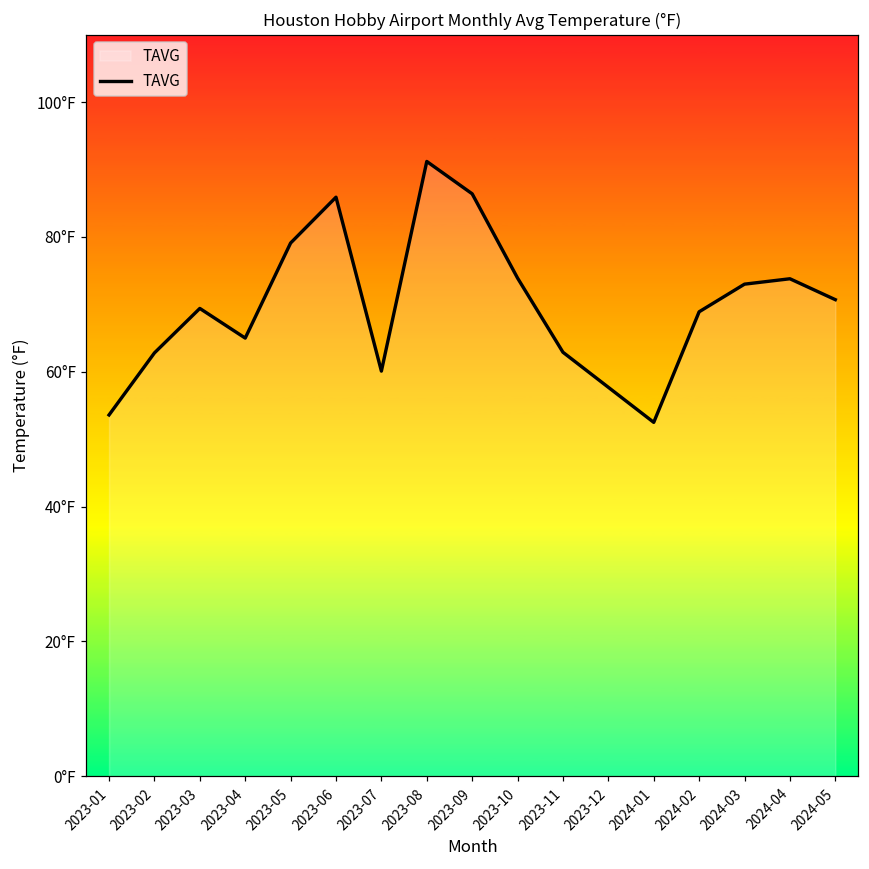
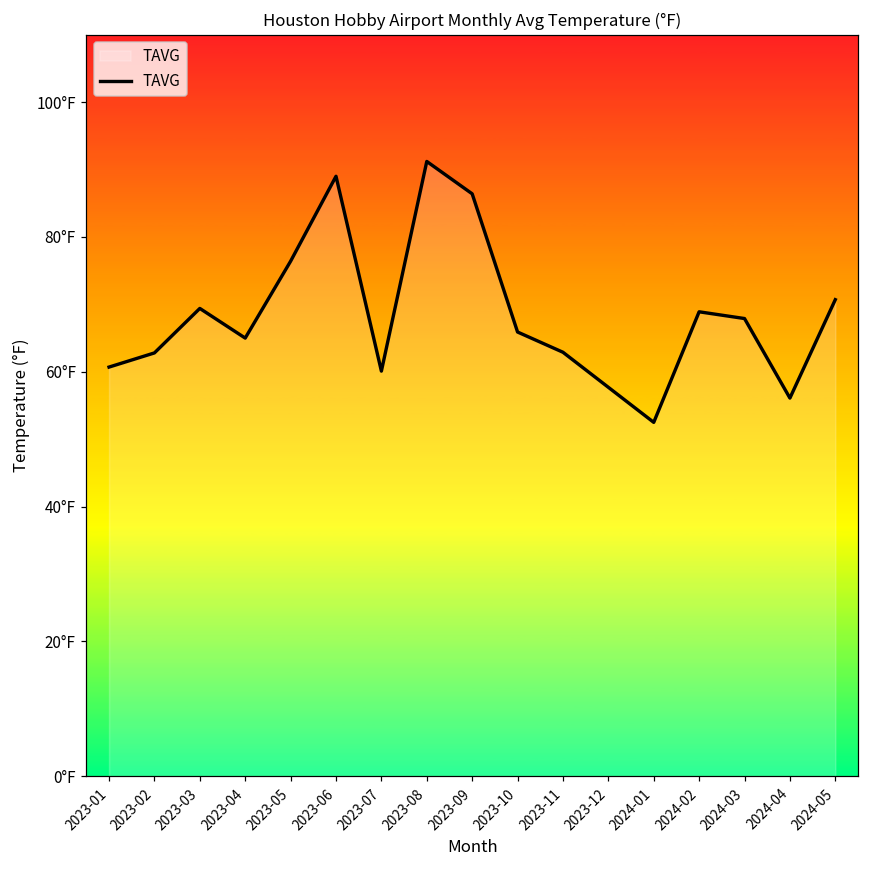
2023-01: 54°F -> 61°F
2023-05: 79°F -> 76°F
2023-06: 86°F -> 89°F
2023-10: 74°F -> 66°F
2024-03: 73°F -> 68°F
2024-04: 74°F -> 56°F
